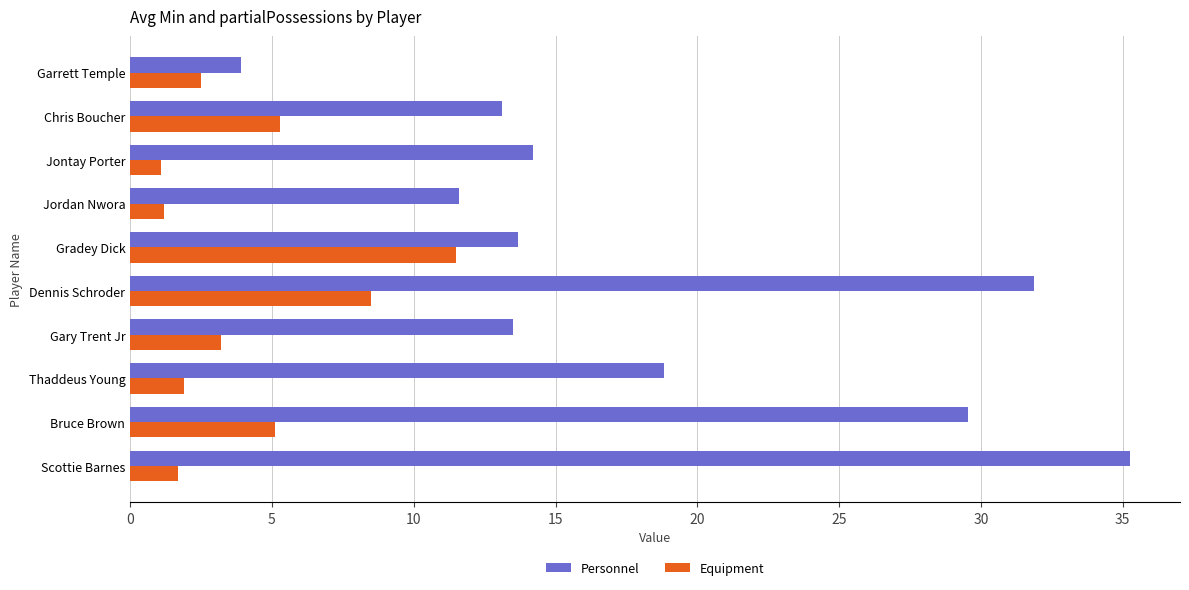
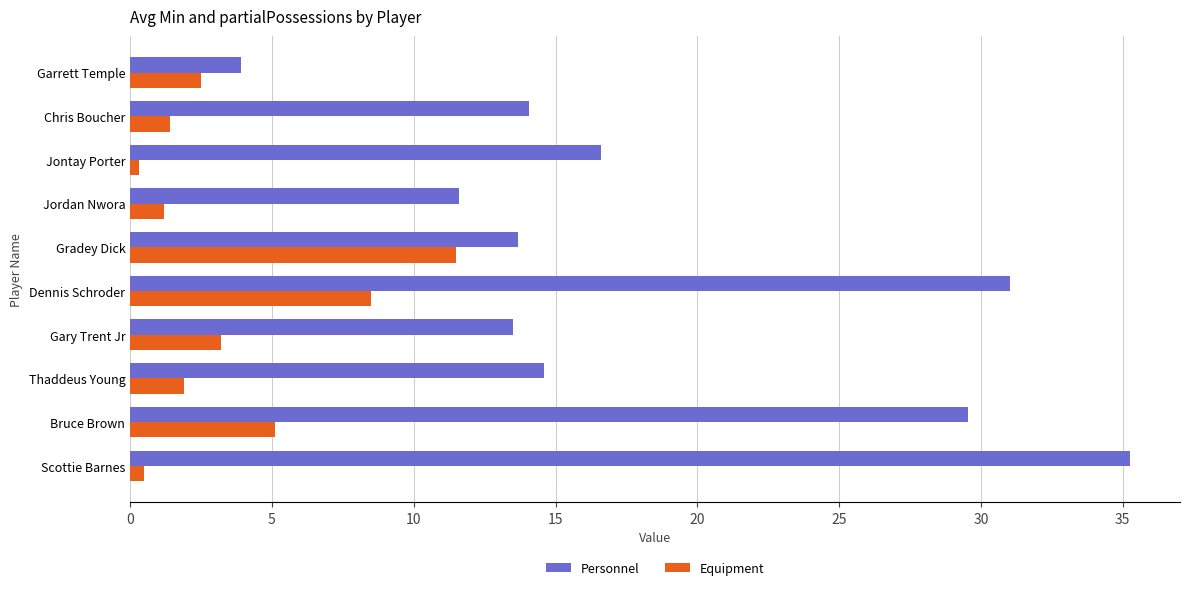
Personnel, Chris Boucher: 13.1 -> 14.1
Equipment, Chris Boucher: 5.3 -> 1.4
Personnel, Jontay Porter: 14.2 -> 16.6
Equipment, Jontay Porter: 1.1 -> 0.3
Personnel, Dennis Schroder: 31.9 -> 31.0
Personnel, Thaddeus Young: 18.8 -> 14.6
Equipment, Scottie Barnes: 1.7 -> 0.5
